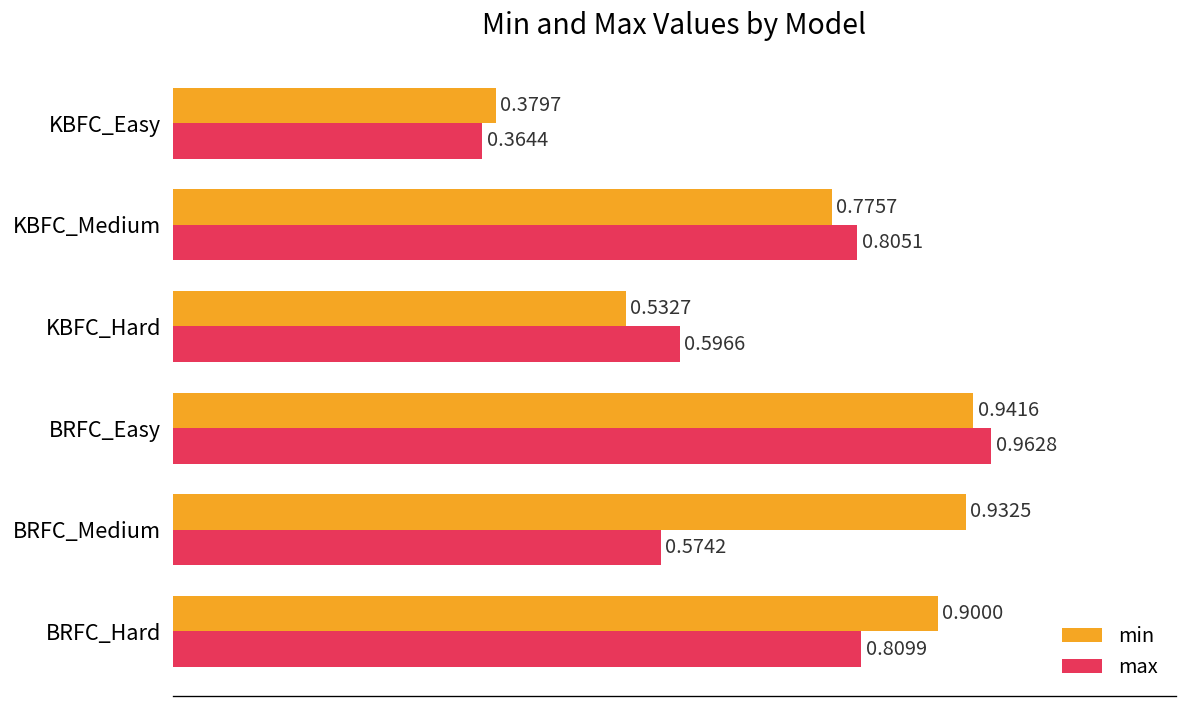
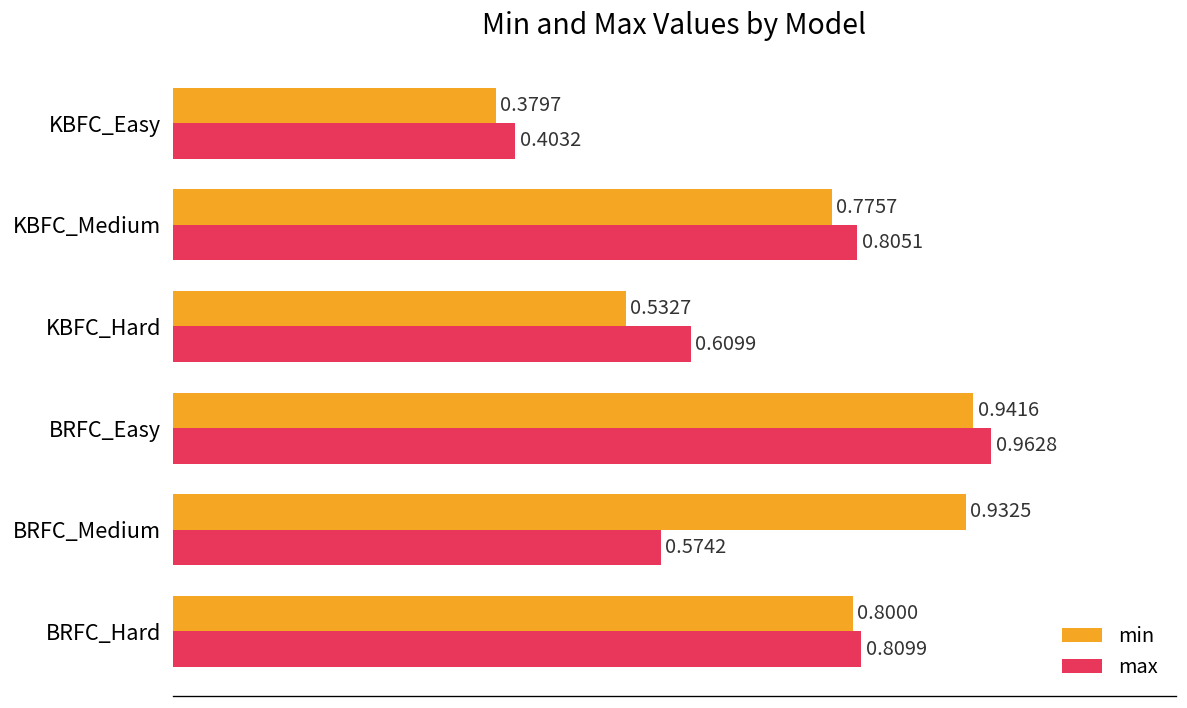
max, KBFC_Easy: 0.3644 -> 0.4032
max, KBFC_Hard: 0.5966 -> 0.6099
min, BRFC_Hard: 0.9000 -> 0.8000
